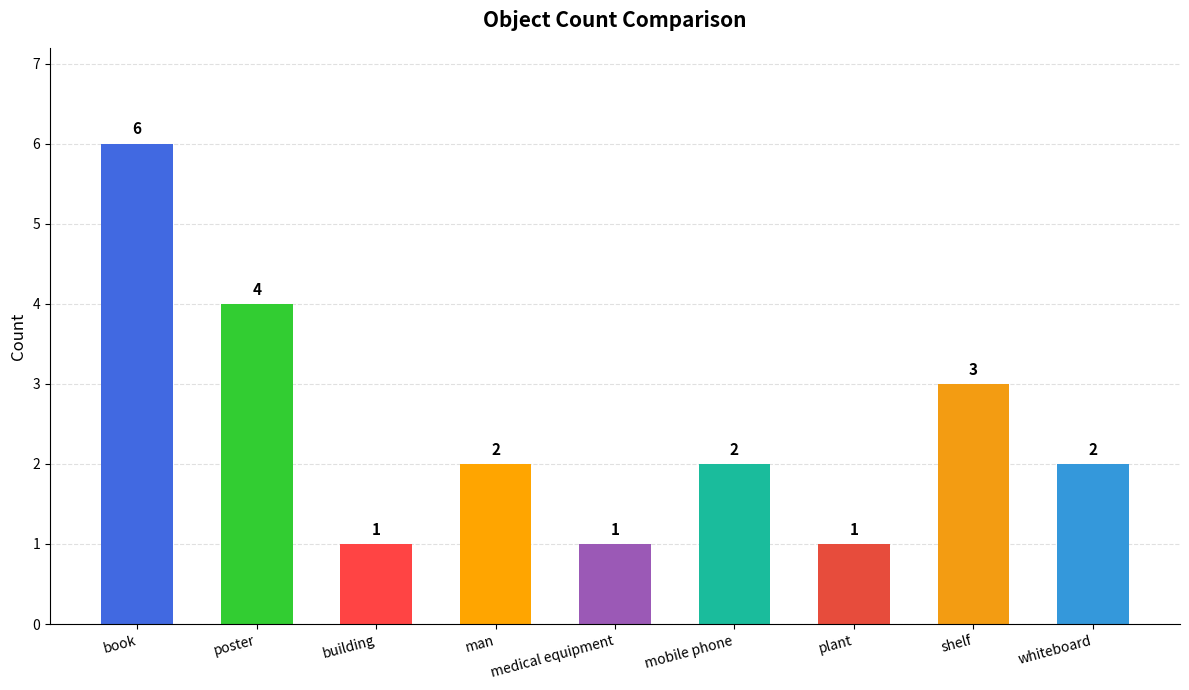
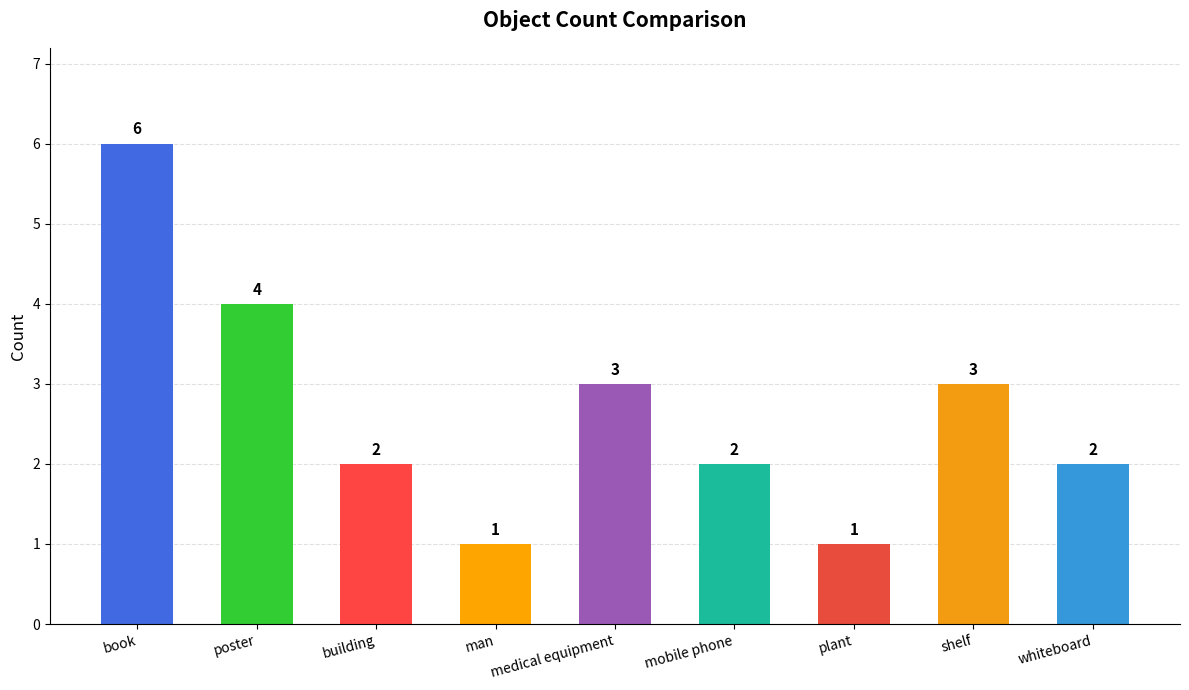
building: 1 -> 2
man: 2 -> 1
medical equipment: 1 -> 3
